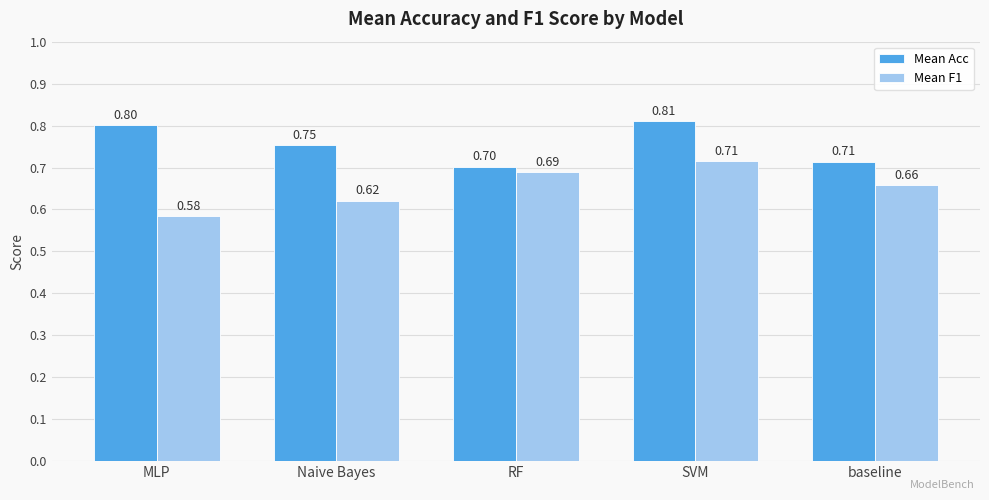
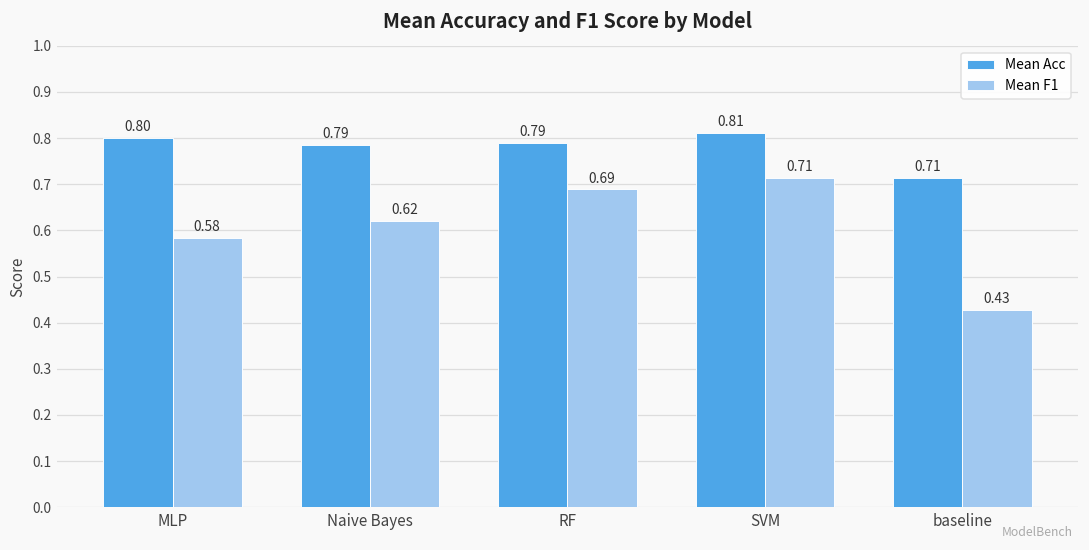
Mean Acc, Naive Bayes: 0.75 -> 0.79
Mean Acc, RF: 0.70 -> 0.79
Mean F1, baseline: 0.66 -> 0.43
